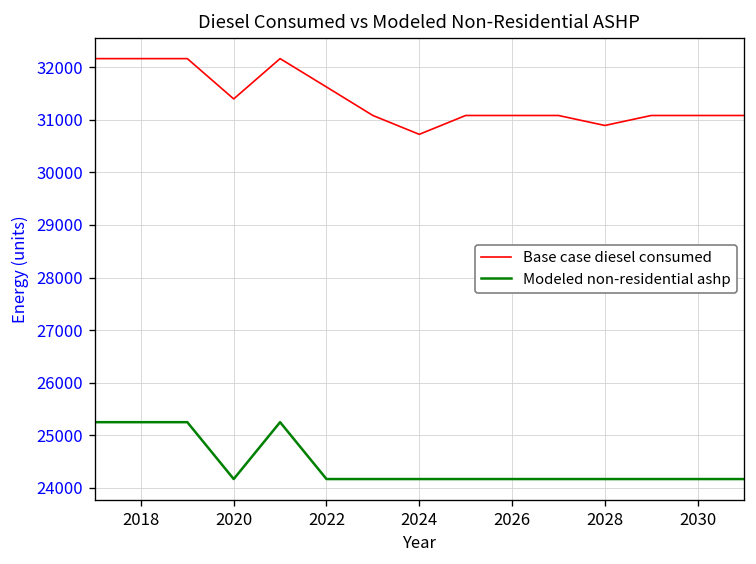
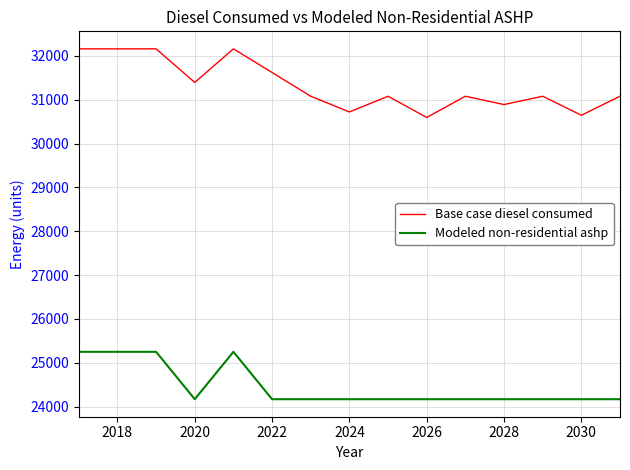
Base case diesel consumed, 2026: 31100 -> 30600
Base case diesel consumed, 2030: 31100 -> 30600
